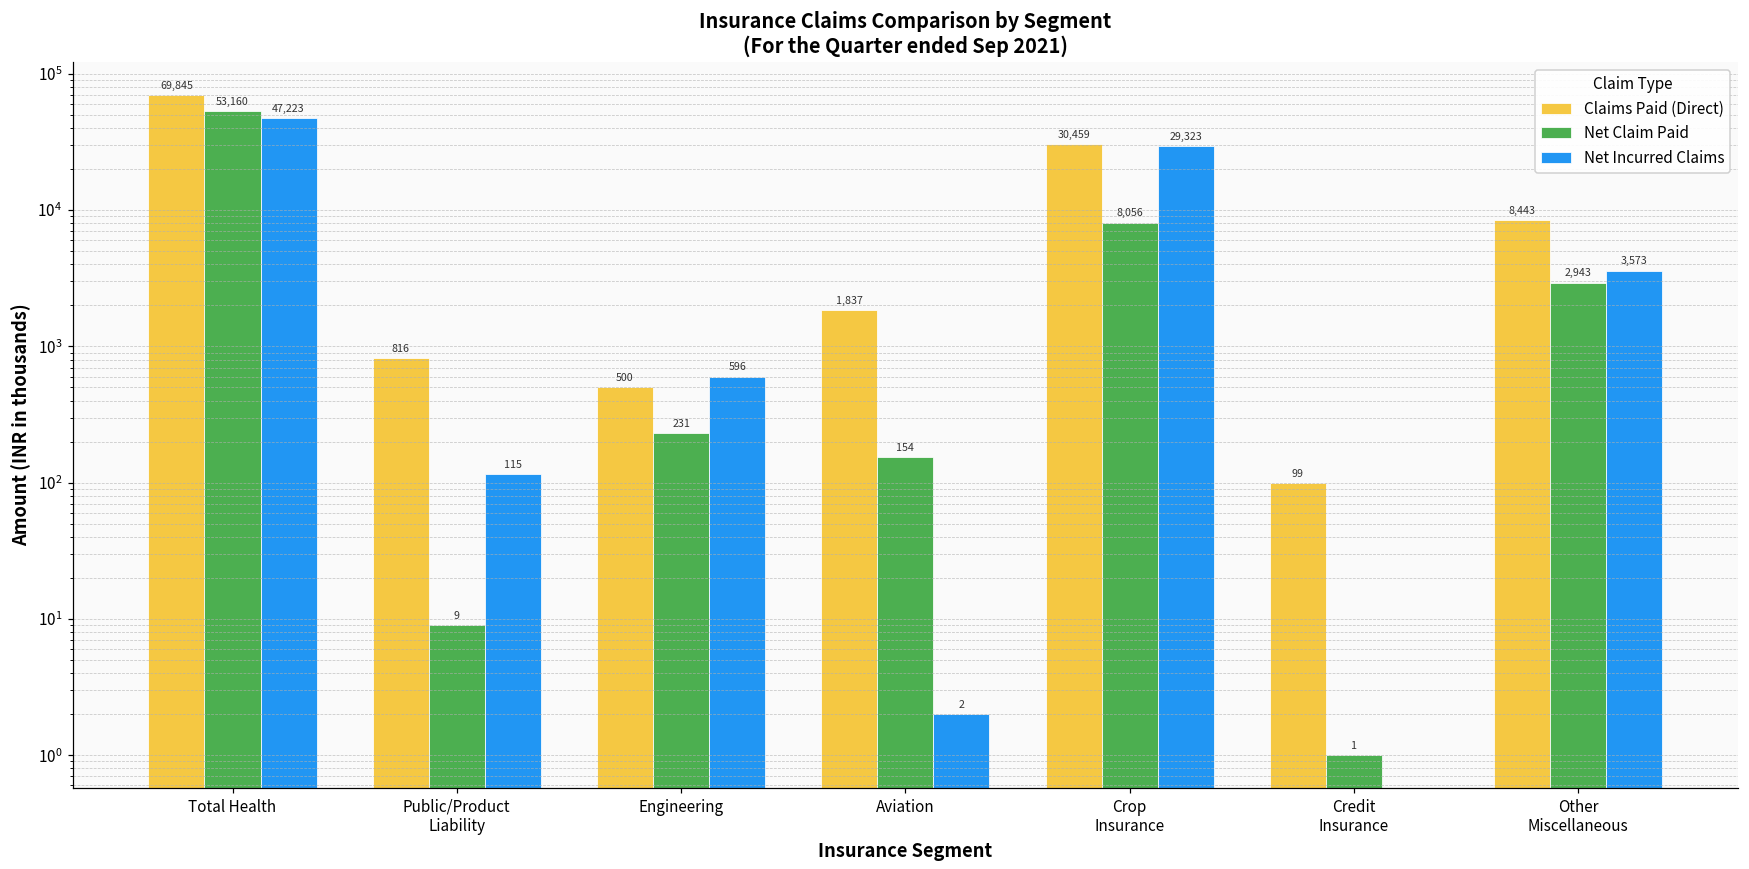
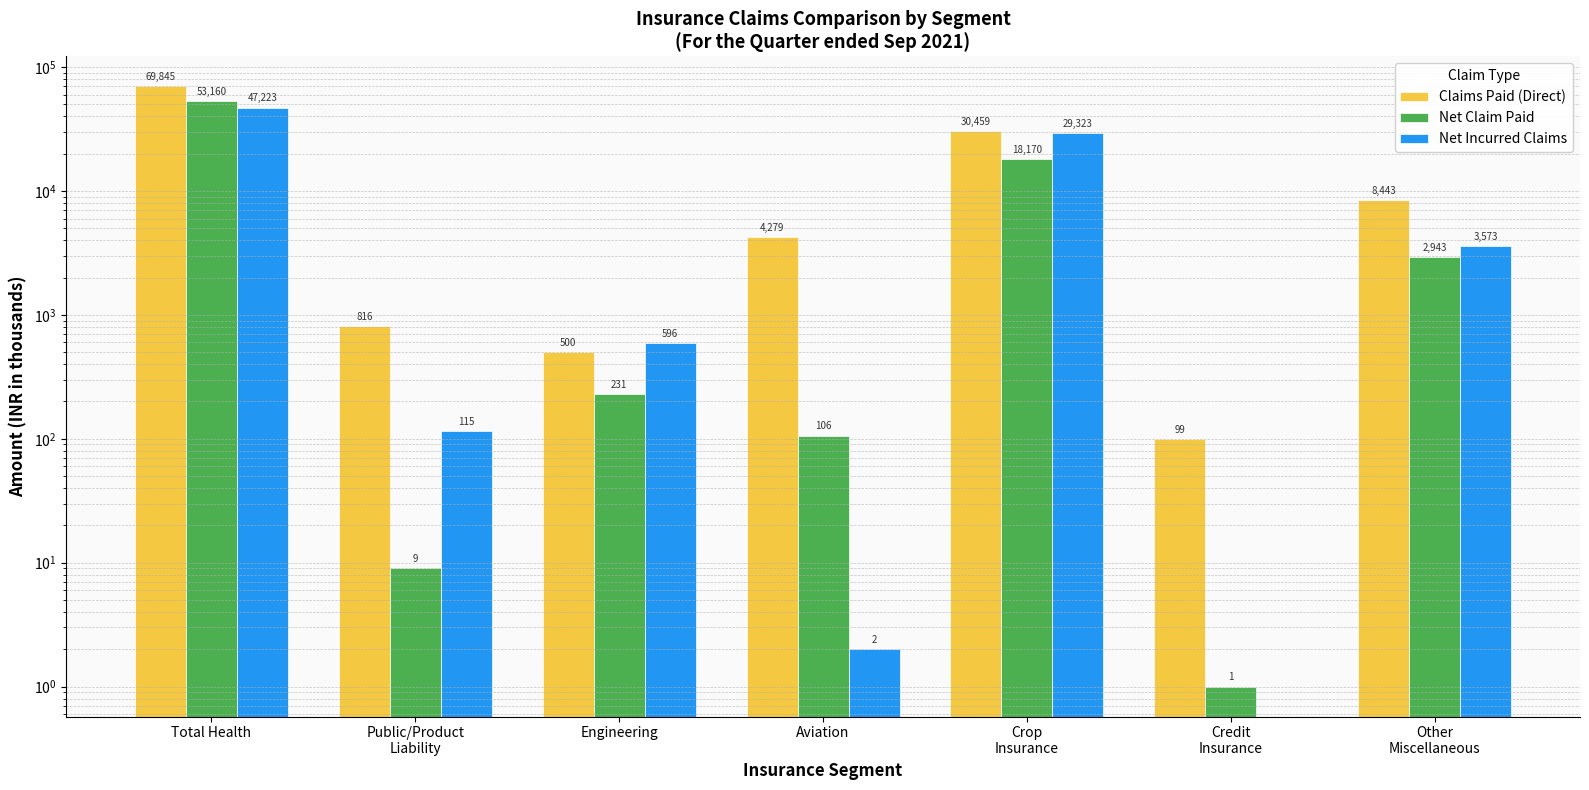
Claims Paid (Direct), Aviation: 1,837 -> 4,279
Net Claim Paid, Aviation: 154 -> 106
Net Claim Paid, Crop Insurance: 8,056 -> 18,170
